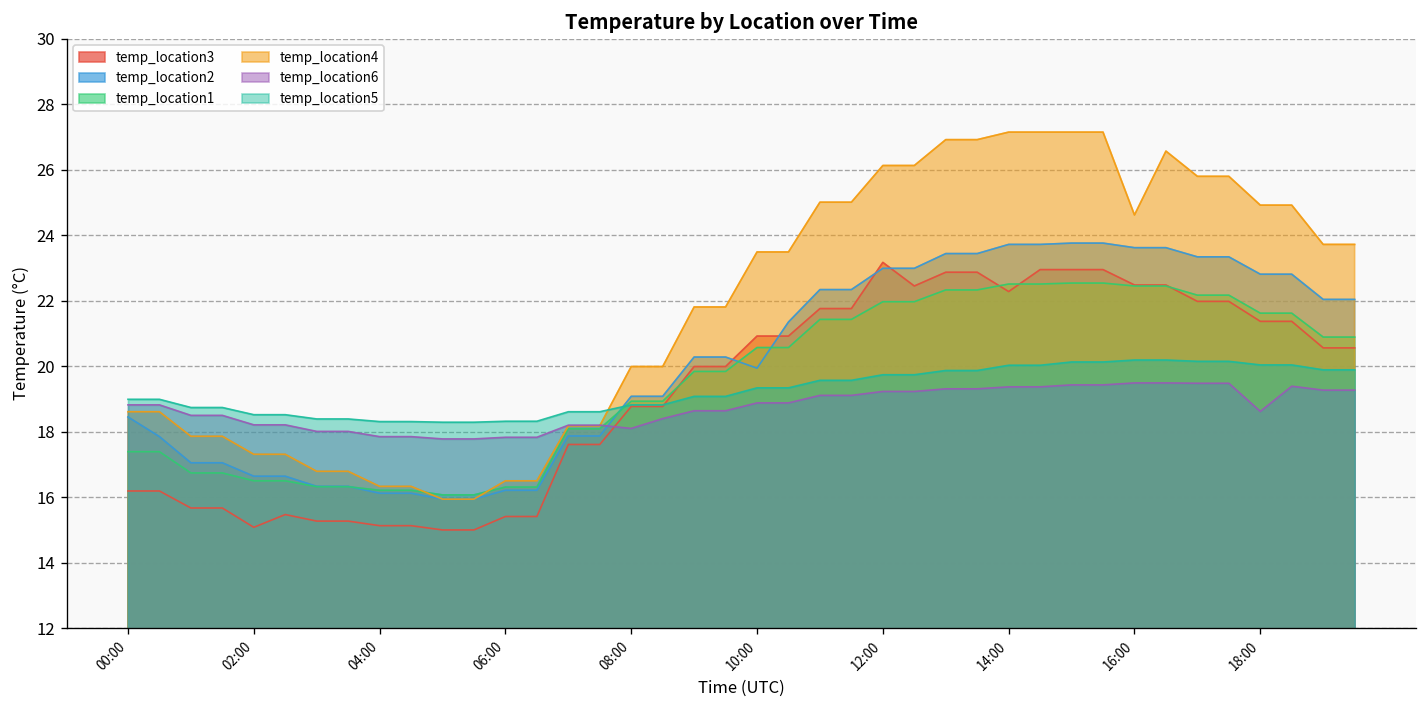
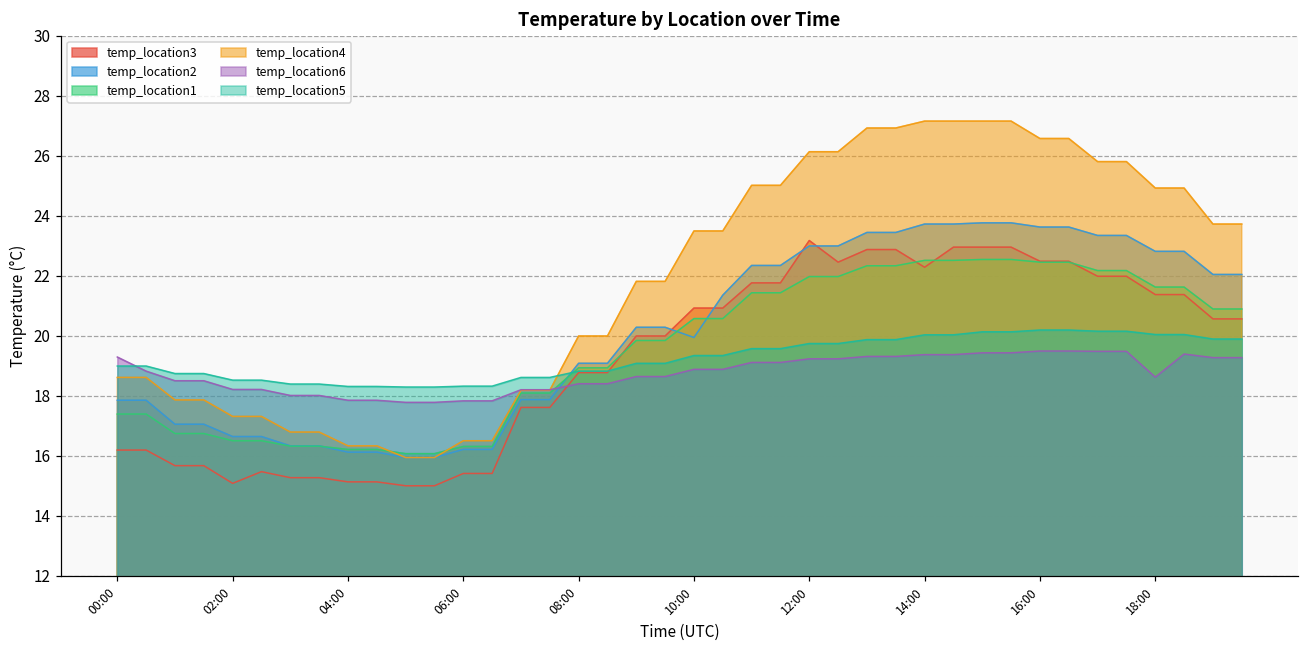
temp_location2, 00:00: 18.5 -> 17.9
temp_location6, 00:00: 18.8 -> 19.3
temp_location6, 08:00: 18.1 -> 18.4
temp_location4, 16:00: 24.6 -> 26.6
